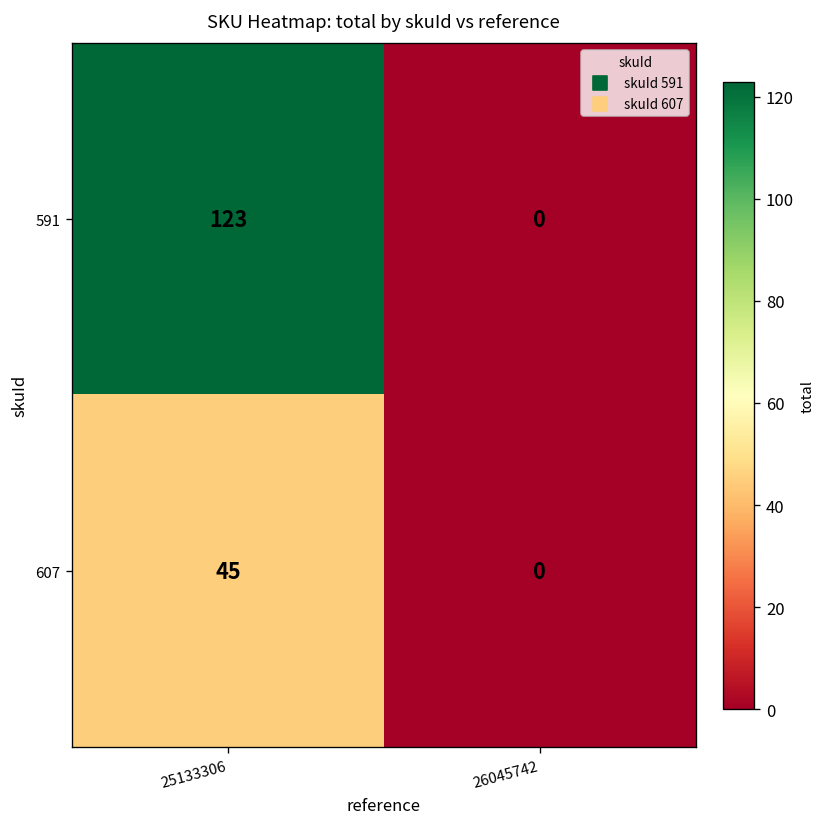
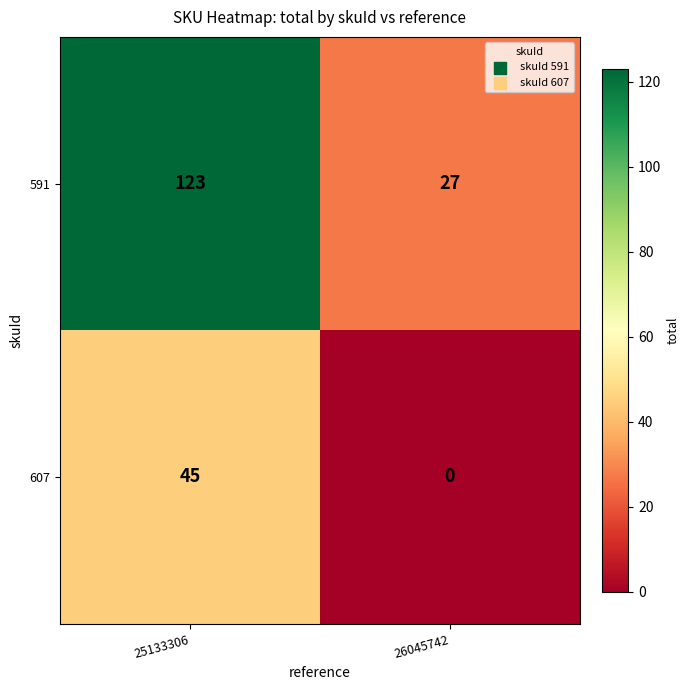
591, 26045742: 0 -> 27
